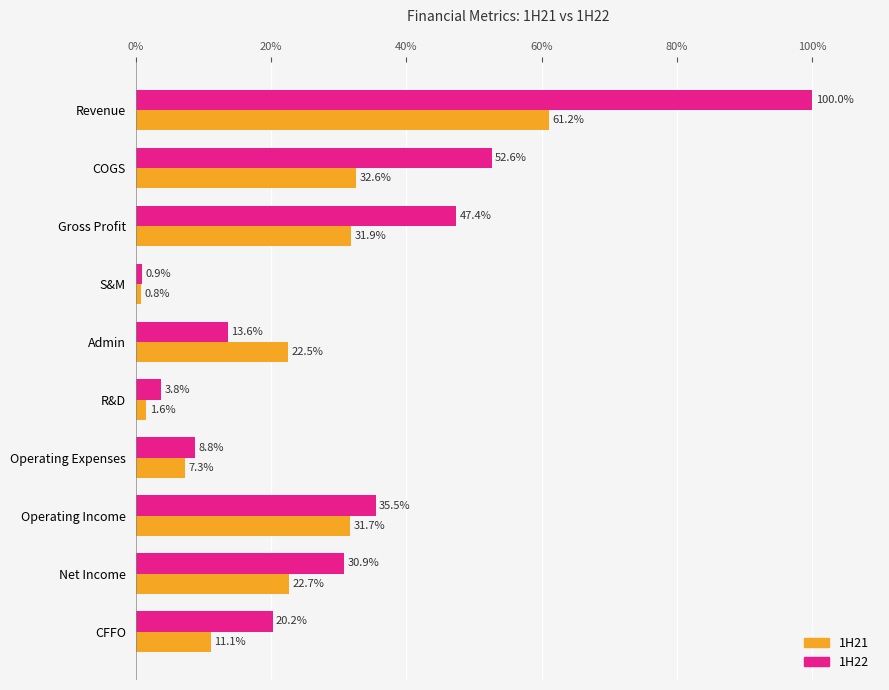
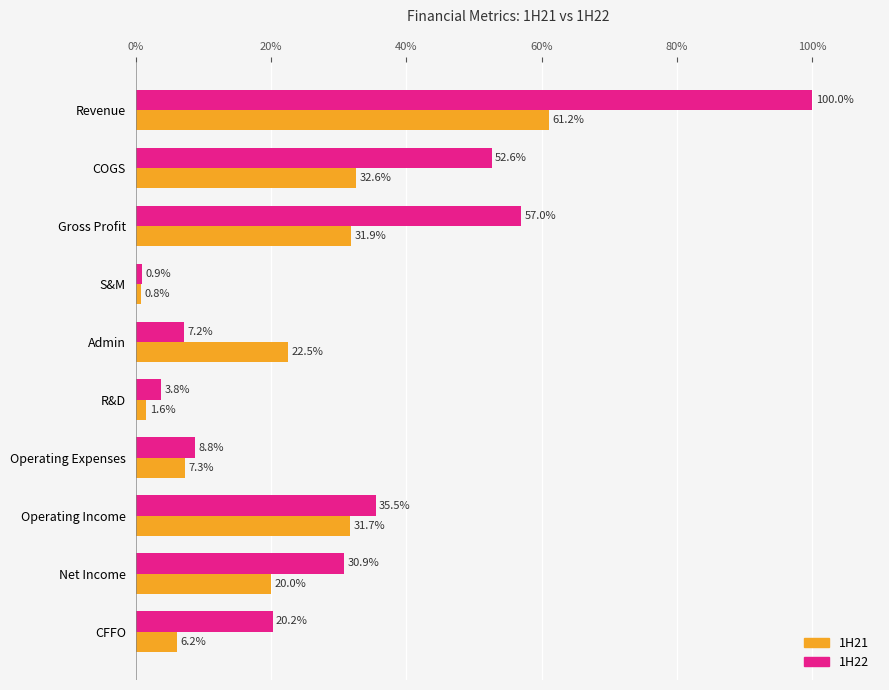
1H22, Gross Profit: 47.4% -> 57.0%
1H22, Admin: 13.6% -> 7.2%
1H21, Net Income: 22.7% -> 20.0%
1H21, CFFO: 11.1% -> 6.2%
